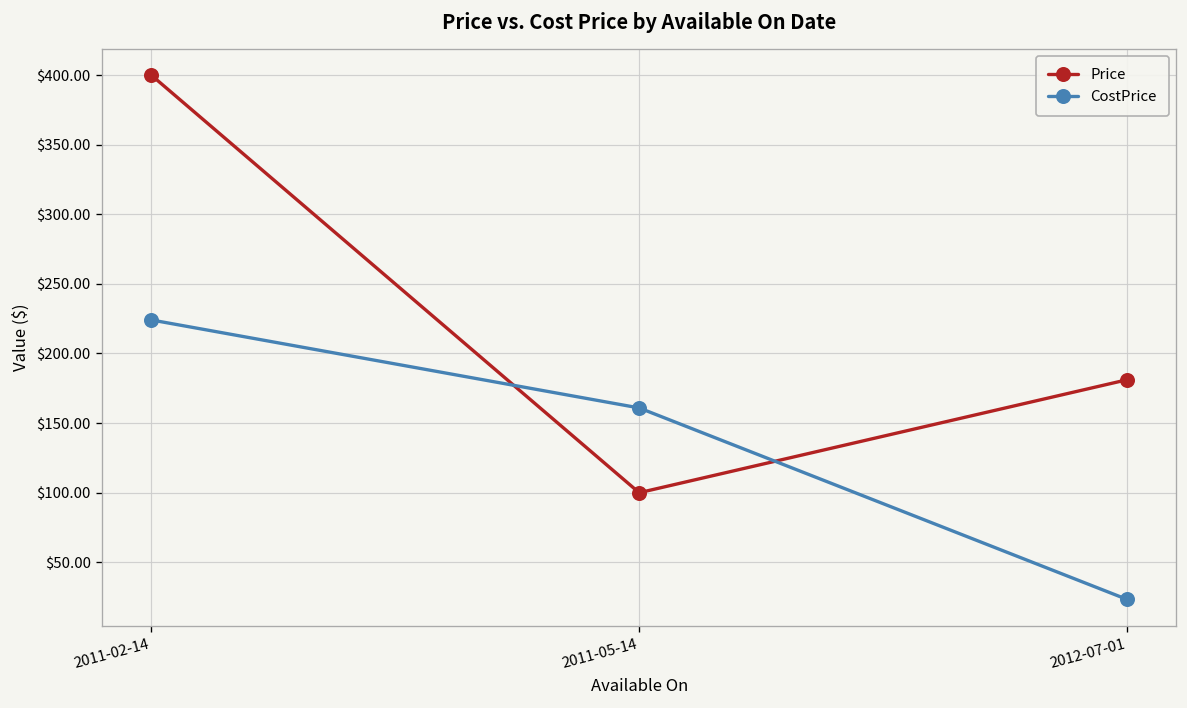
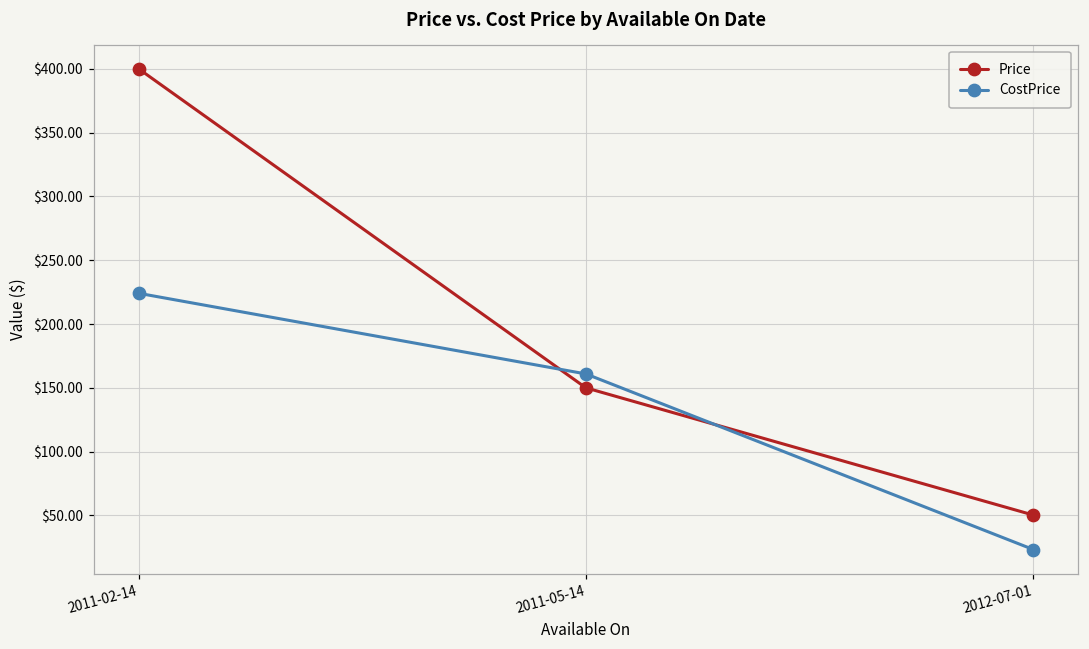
Price, 2011-05-14: $100 -> $150
Price, 2012-07-01: $181 -> $50
